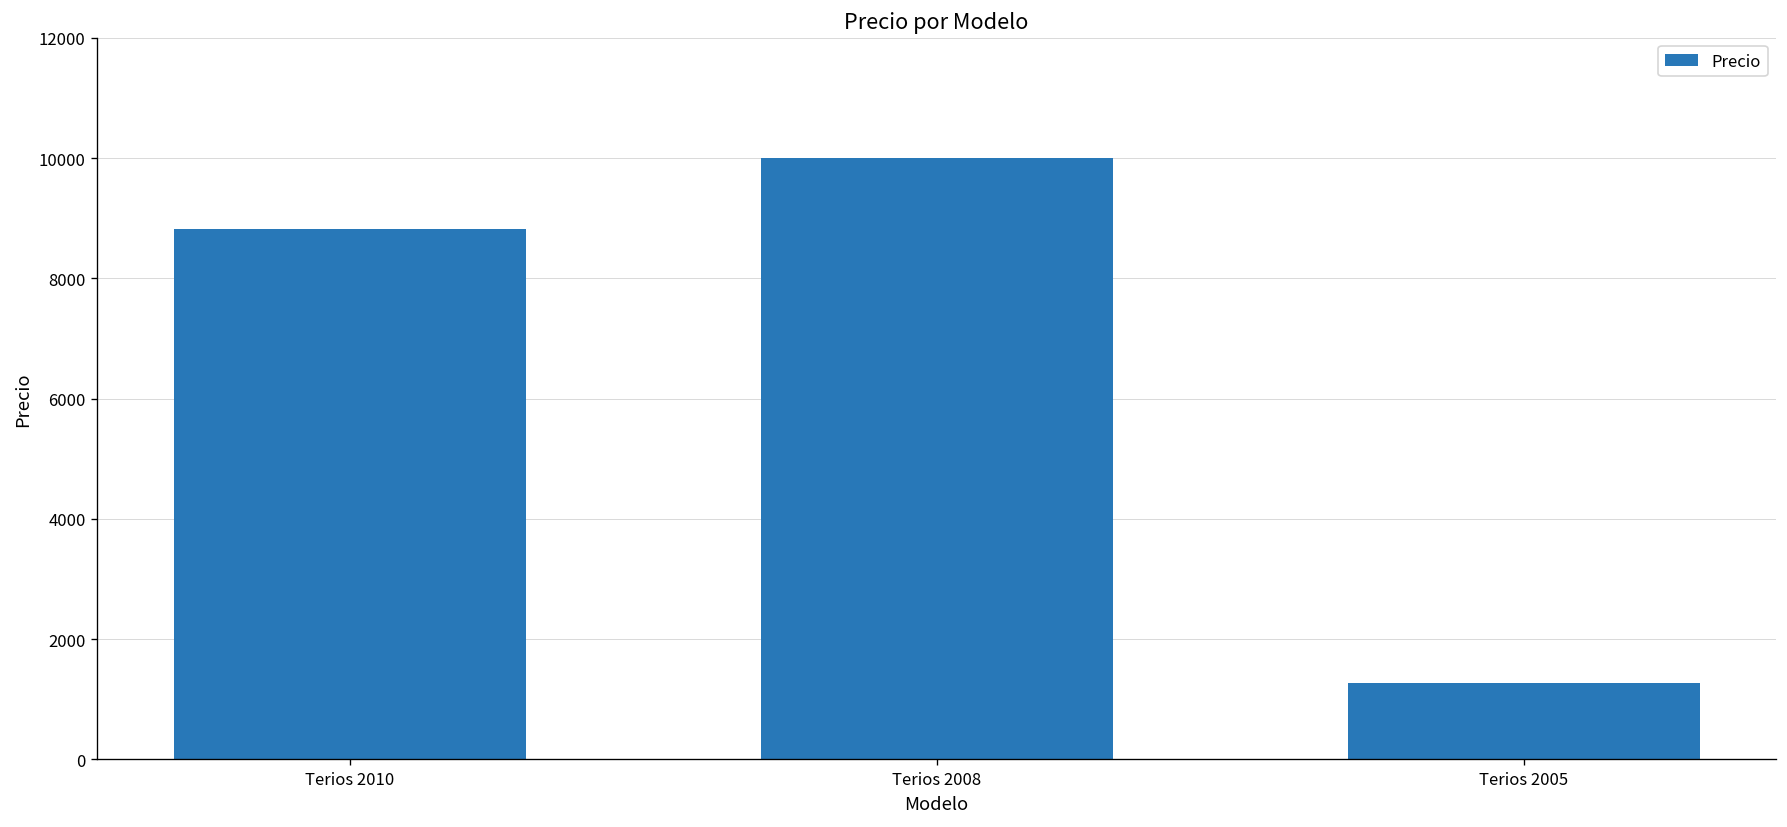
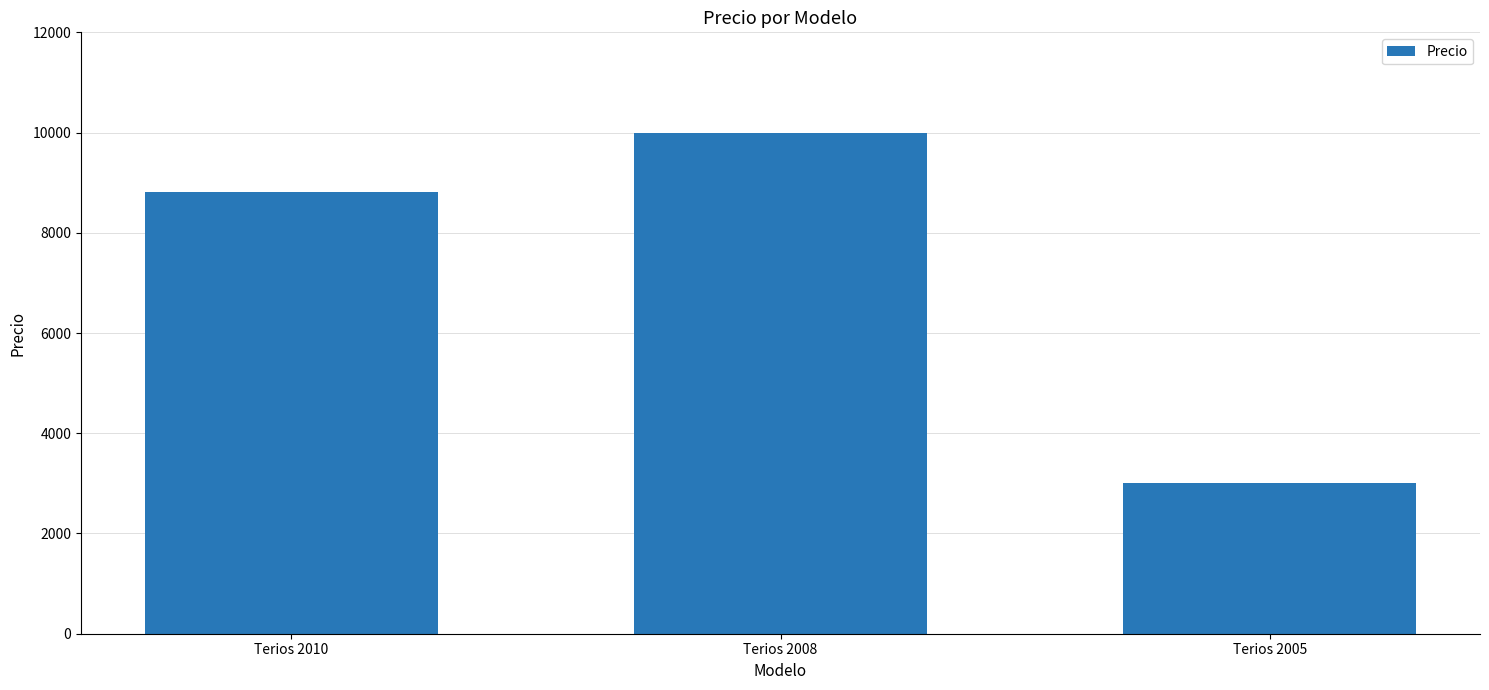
Terios 2005: 1300 -> 3000
